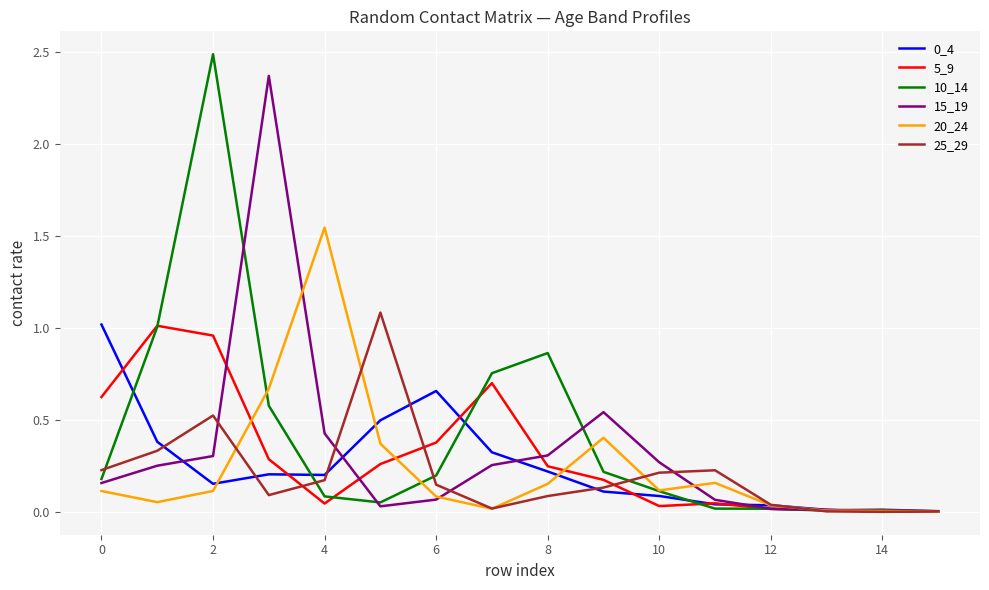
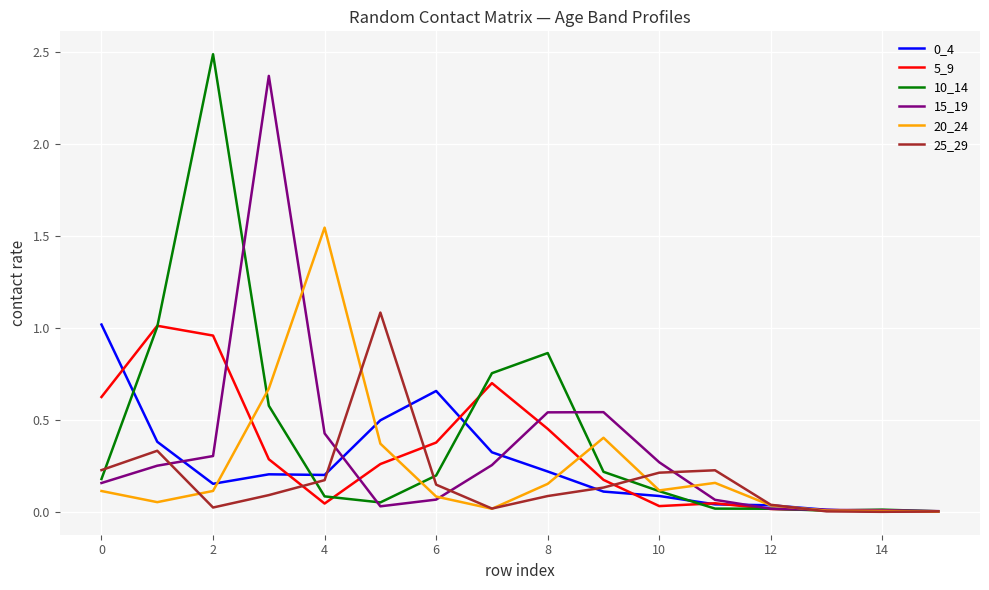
25_29, 2: 0.53 -> 0.03
5_9, 8: 0.25 -> 0.45
15_19, 8: 0.31 -> 0.54
